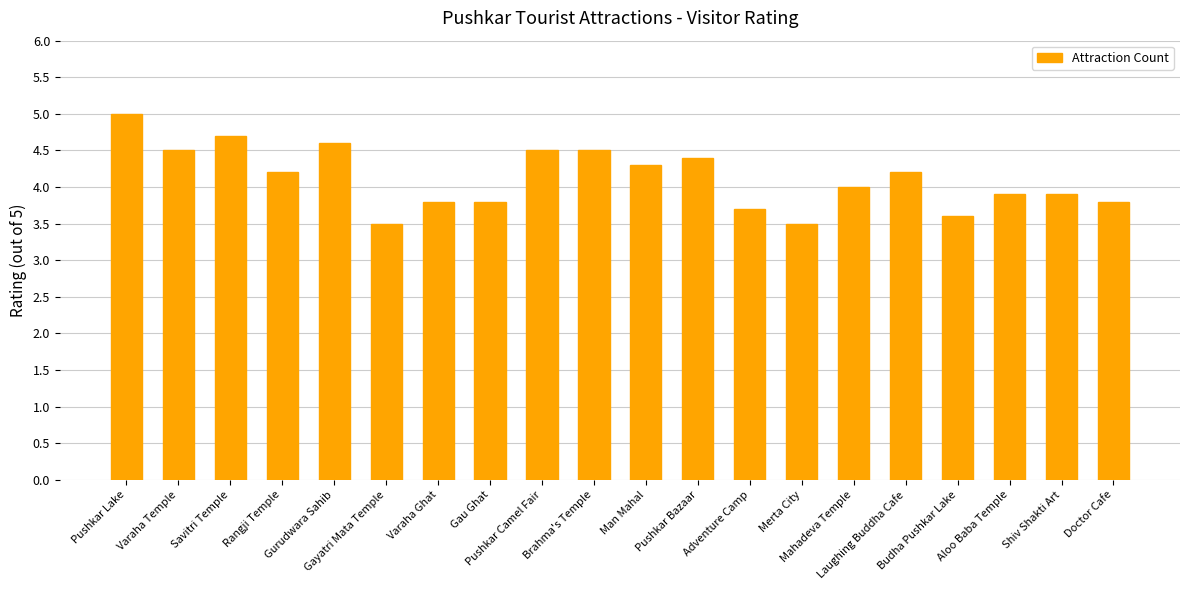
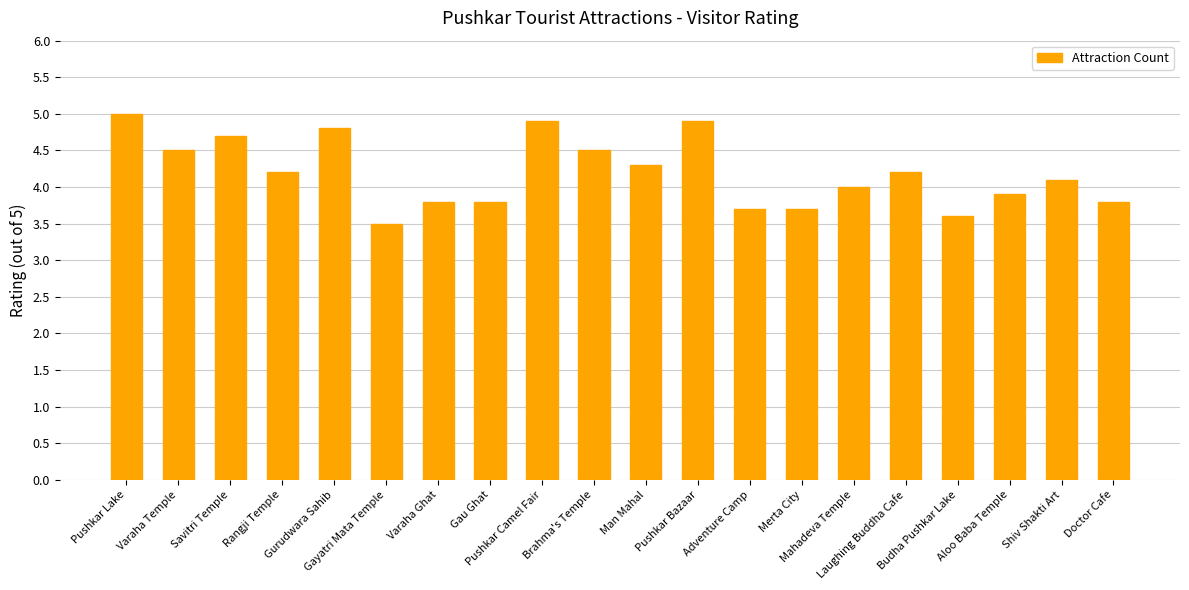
Gurudwara Sahib: 4.6 -> 4.8
Pushkar Camel Fair: 4.5 -> 4.9
Pushkar Bazaar: 4.4 -> 4.9
Merta City: 3.5 -> 3.7
Shiv Shakti Art: 3.9 -> 4.1
